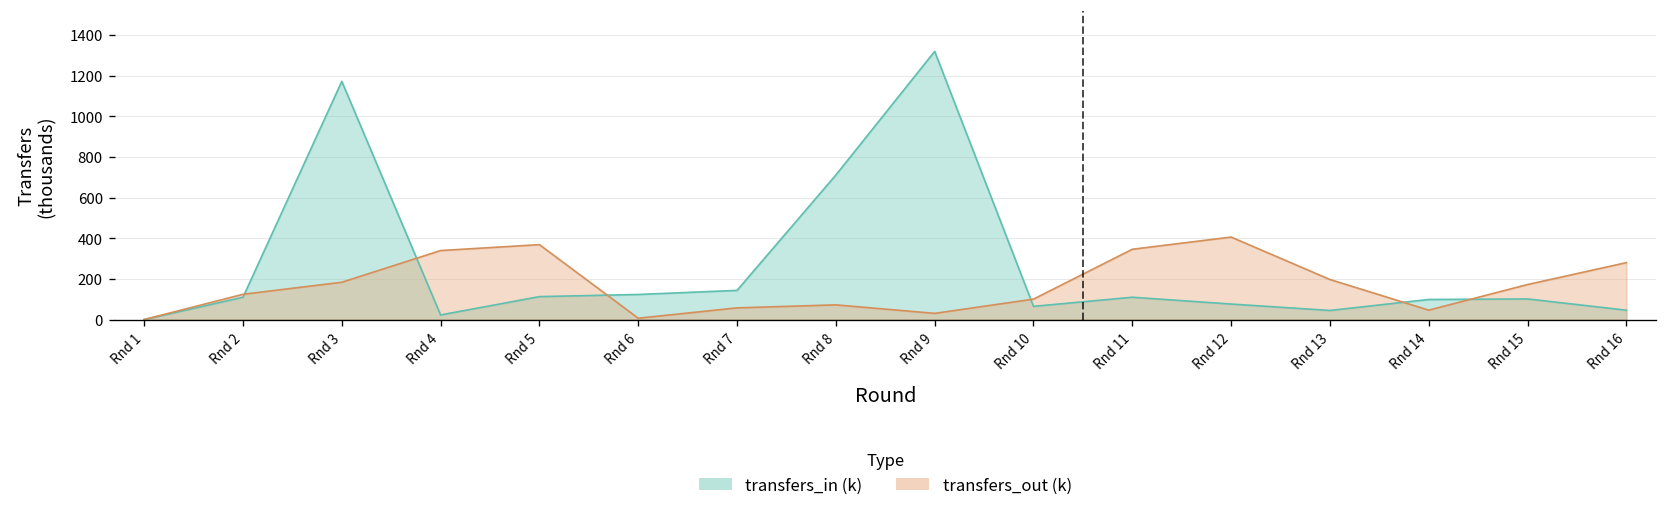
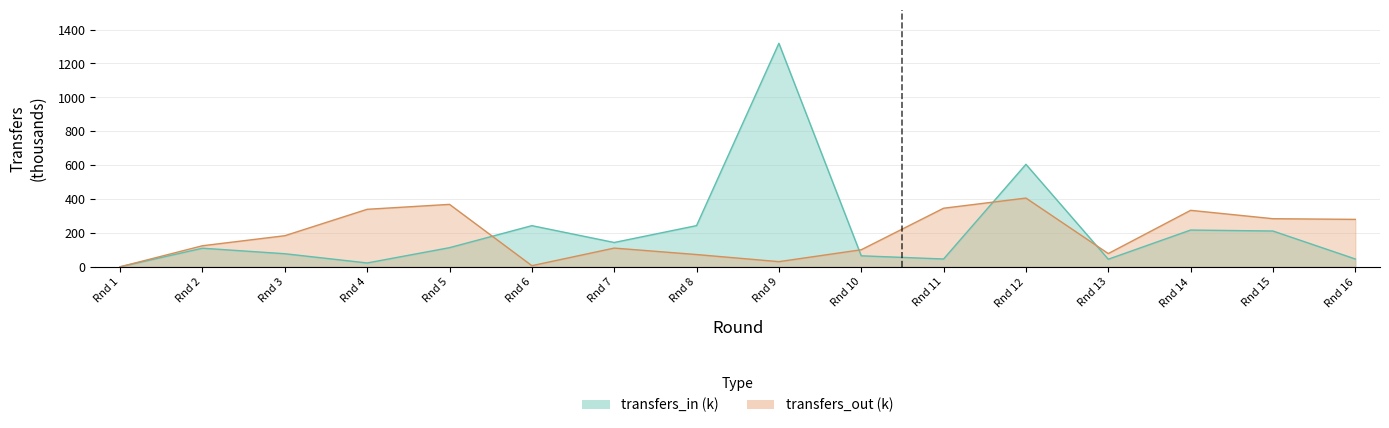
transfers_in (k), Rnd 3: 1170 -> 80
transfers_in (k), Rnd 6: 120 -> 240
transfers_out (k), Rnd 7: 60 -> 110
transfers_in (k), Rnd 8: 710 -> 240
transfers_in (k), Rnd 11: 110 -> 50
transfers_in (k), Rnd 12: 80 -> 600
transfers_out (k), Rnd 13: 200 -> 80
transfers_in (k), Rnd 14: 100 -> 220
transfers_out (k), Rnd 14: 50 -> 330
transfers_in (k), Rnd 15: 100 -> 210
transfers_out (k), Rnd 15: 170 -> 280
